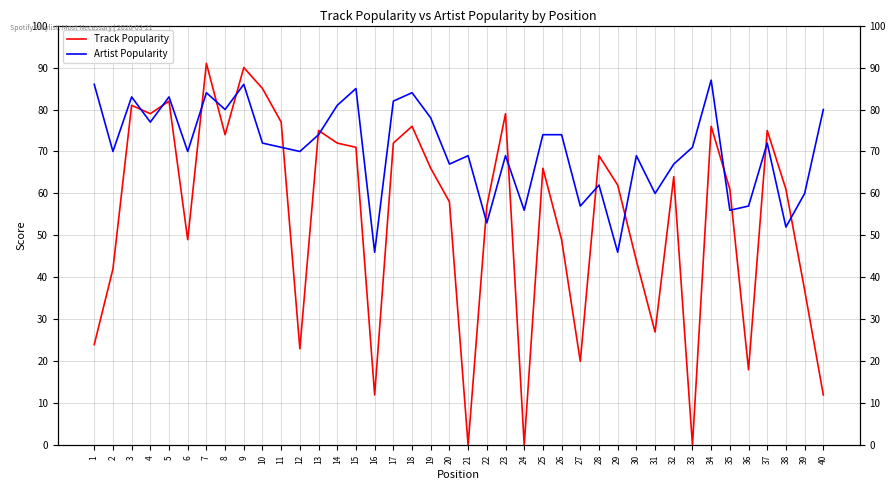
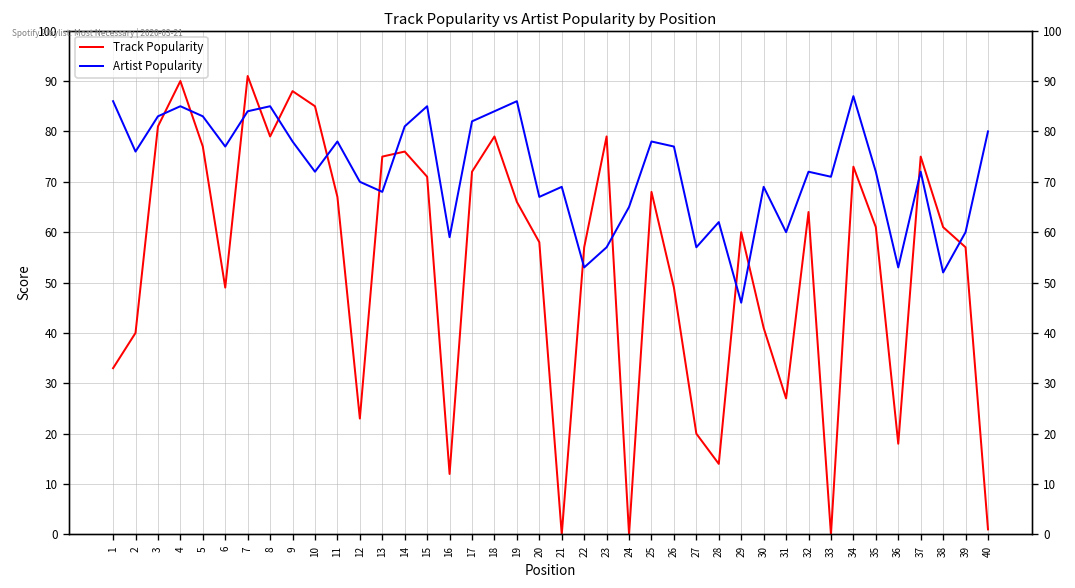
Track Popularity, 1: 24 -> 33
Track Popularity, 2: 42 -> 40
Artist Popularity, 2: 70 -> 76
Track Popularity, 4: 79 -> 90
Artist Popularity, 4: 77 -> 85
Track Popularity, 5: 82 -> 77
Artist Popularity, 6: 70 -> 77
Track Popularity, 8: 74 -> 79
Artist Popularity, 8: 80 -> 85
Track Popularity, 9: 90 -> 88
Artist Popularity, 9: 86 -> 78
Track Popularity, 11: 77 -> 67
Artist Popularity, 11: 71 -> 78
Artist Popularity, 13: 74 -> 68
Track Popularity, 14: 72 -> 76
Artist Popularity, 16: 46 -> 59
Track Popularity, 18: 76 -> 79
Artist Popularity, 19: 78 -> 86
Artist Popularity, 23: 69 -> 57
Artist Popularity, 24: 56 -> 65
Track Popularity, 25: 66 -> 68
Artist Popularity, 25: 74 -> 78
Artist Popularity, 26: 74 -> 77
Track Popularity, 28: 69 -> 14
Track Popularity, 29: 62 -> 60
Track Popularity, 30: 44 -> 41
Artist Popularity, 32: 67 -> 72
Track Popularity, 34: 76 -> 73
Artist Popularity, 35: 56 -> 72
Artist Popularity, 36: 57 -> 53
Track Popularity, 39: 37 -> 57
Track Popularity, 40: 12 -> 1
